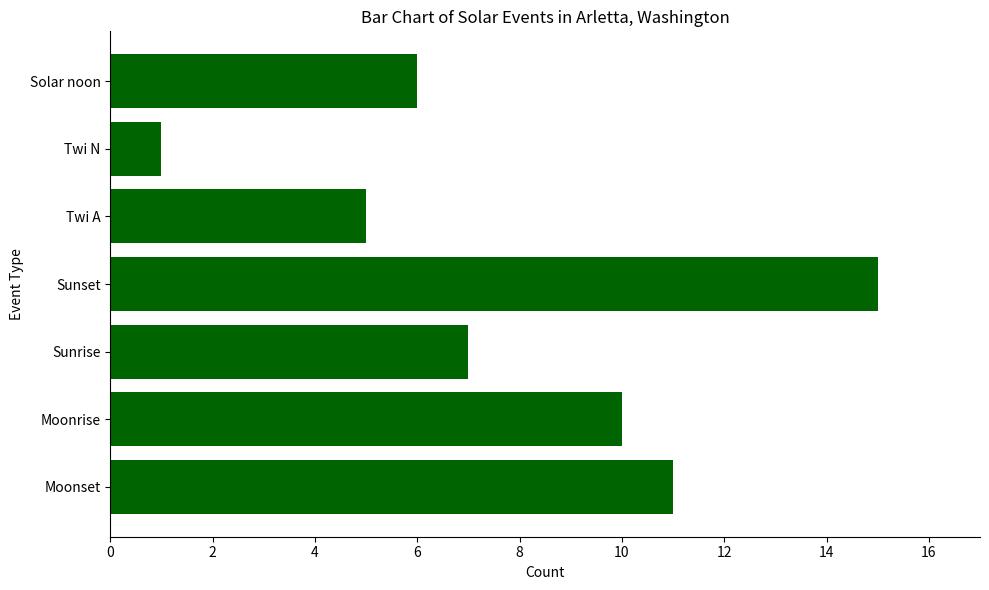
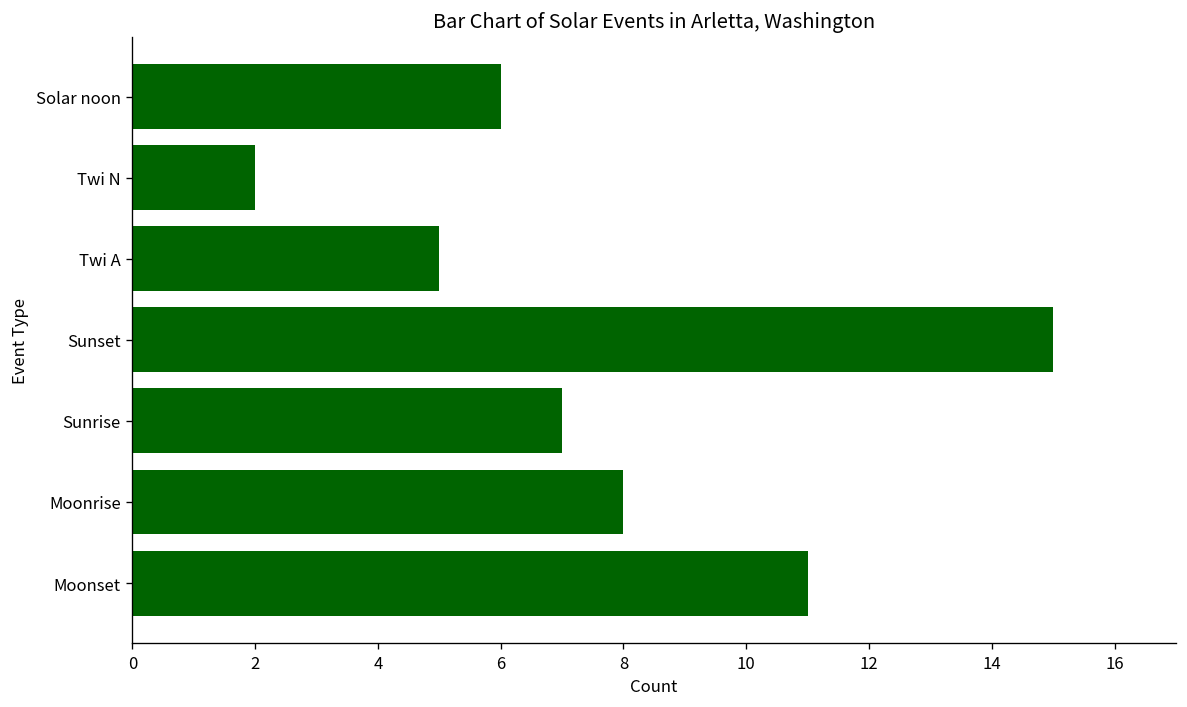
Twi N: 1 -> 2
Moonrise: 10 -> 8
